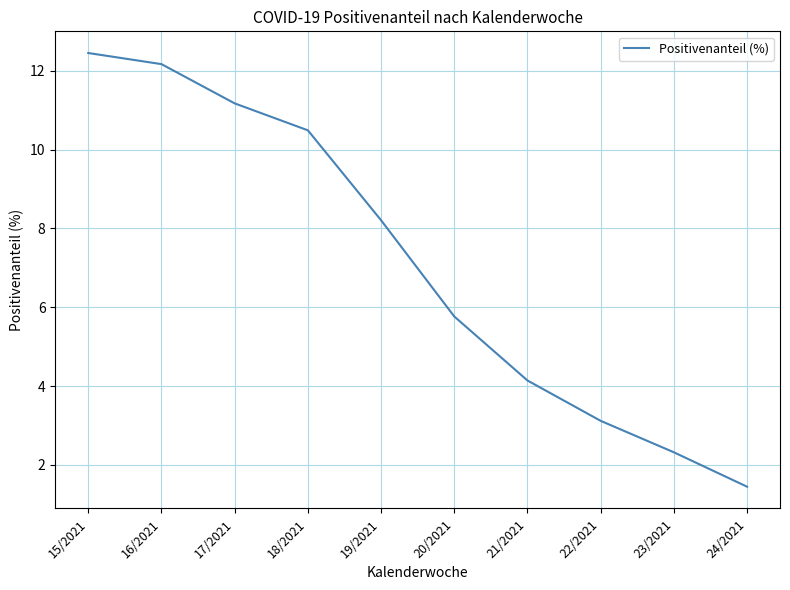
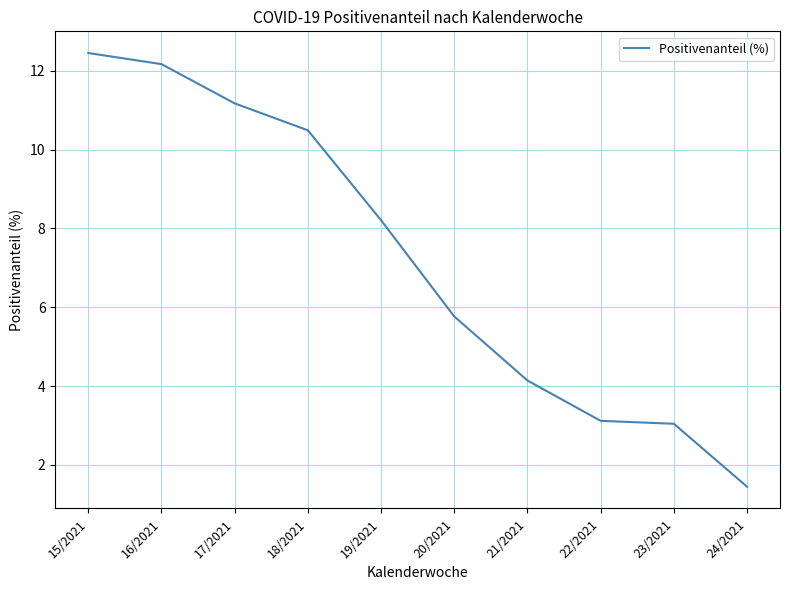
23/2021: 2.3 -> 3.0
